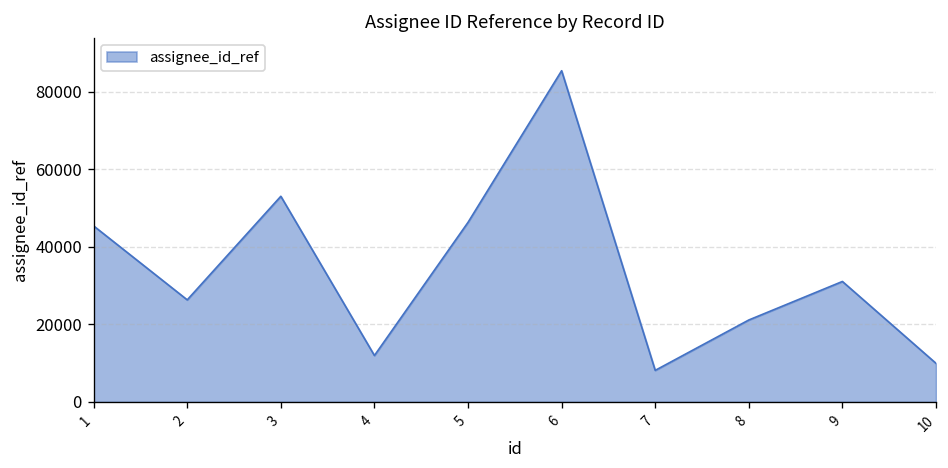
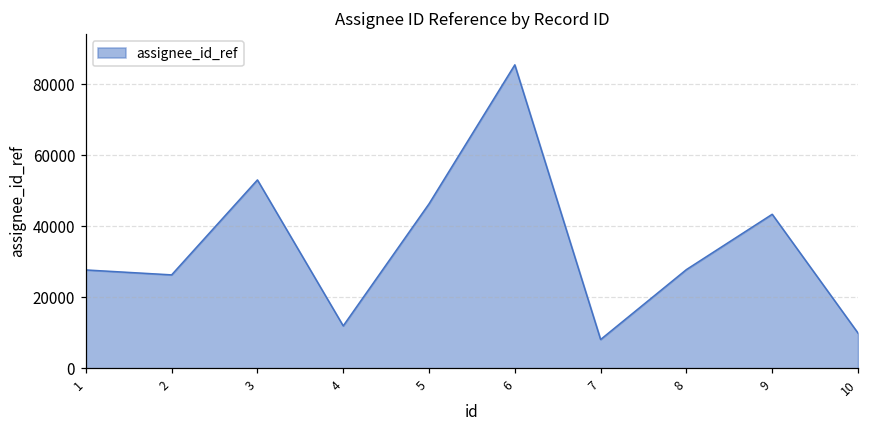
1: 45000 -> 28000
8: 21000 -> 28000
9: 31000 -> 43000
